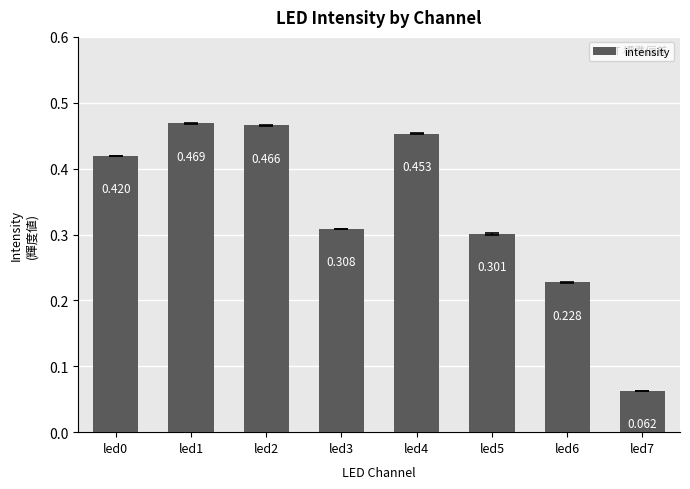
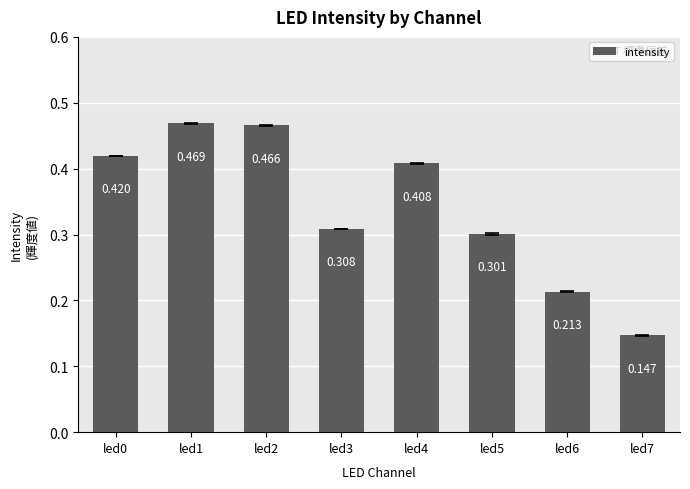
intensity, led4: 0.453 -> 0.408
intensity, led6: 0.228 -> 0.213
intensity, led7: 0.062 -> 0.147
